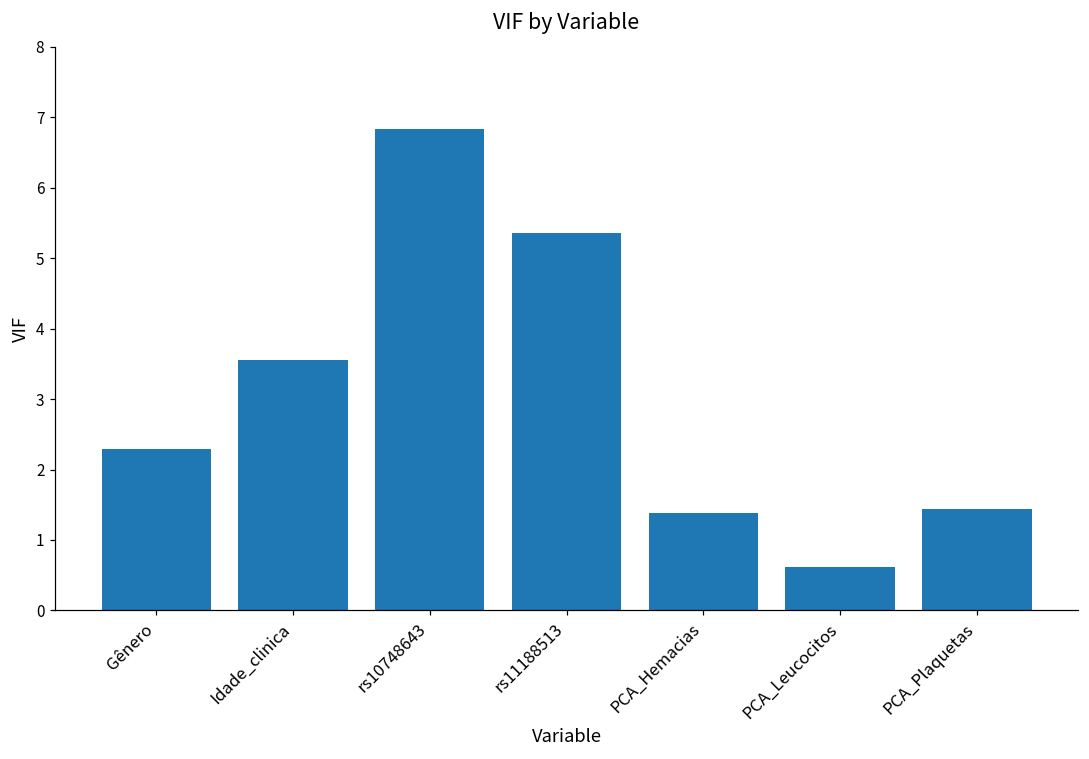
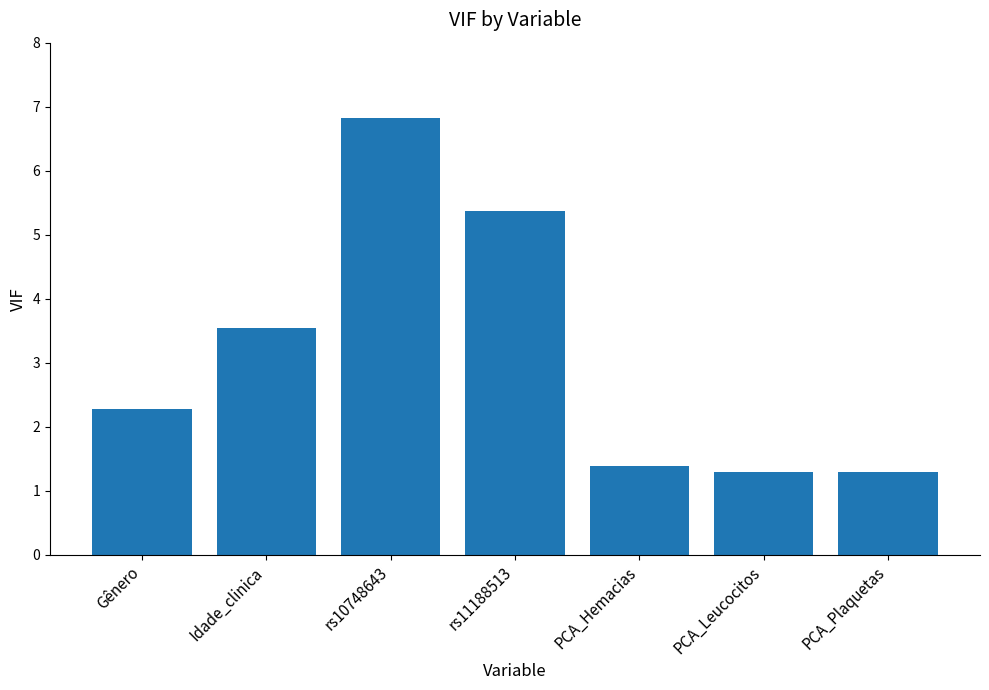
PCA_Leucocitos: 0.6 -> 1.3
PCA_Plaquetas: 1.4 -> 1.3
